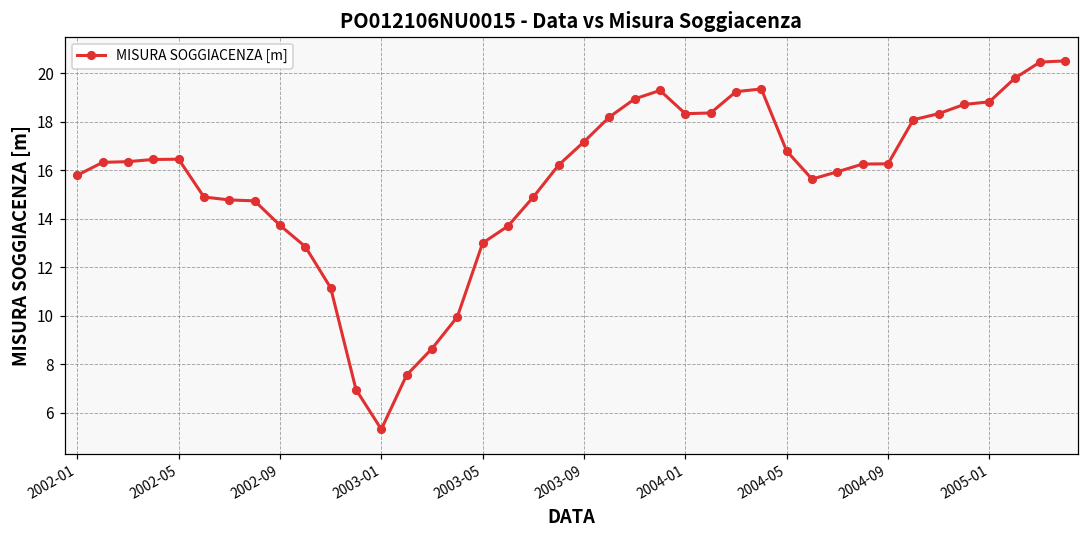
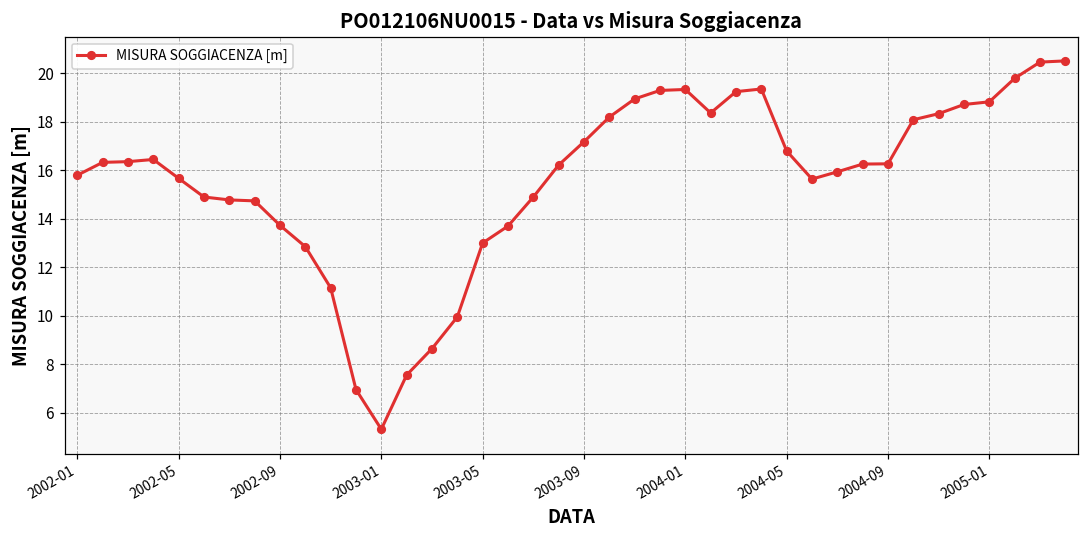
2002-05: 16.5 -> 15.7
2004-01: 18.3 -> 19.3
